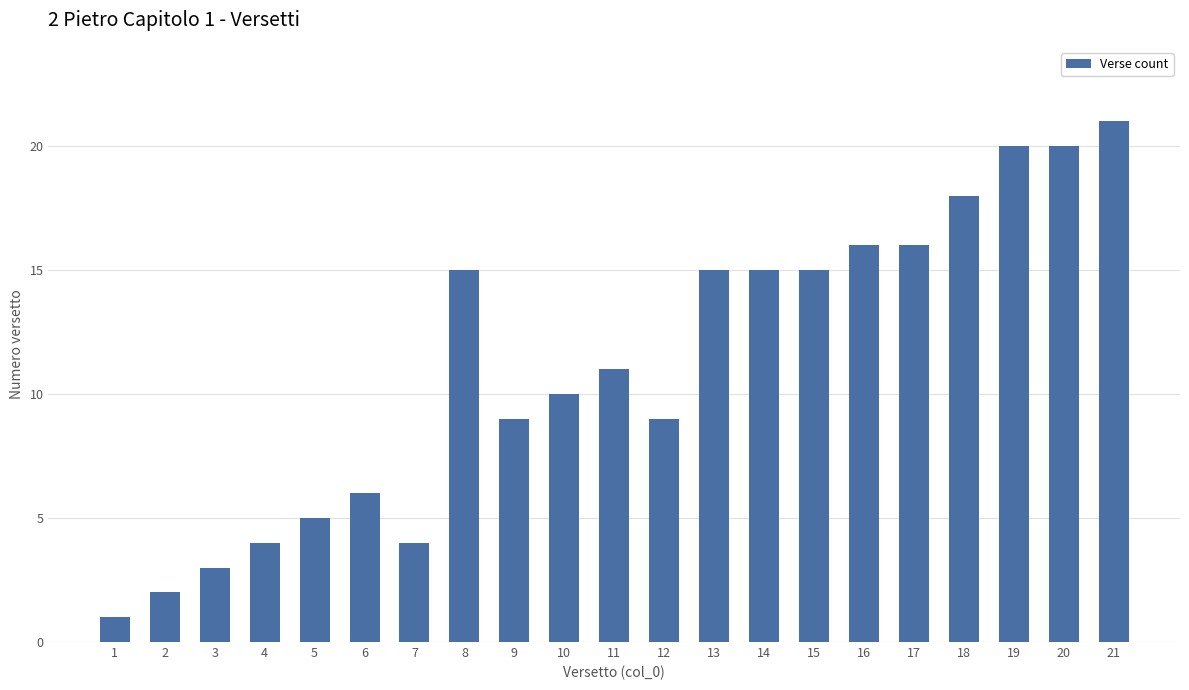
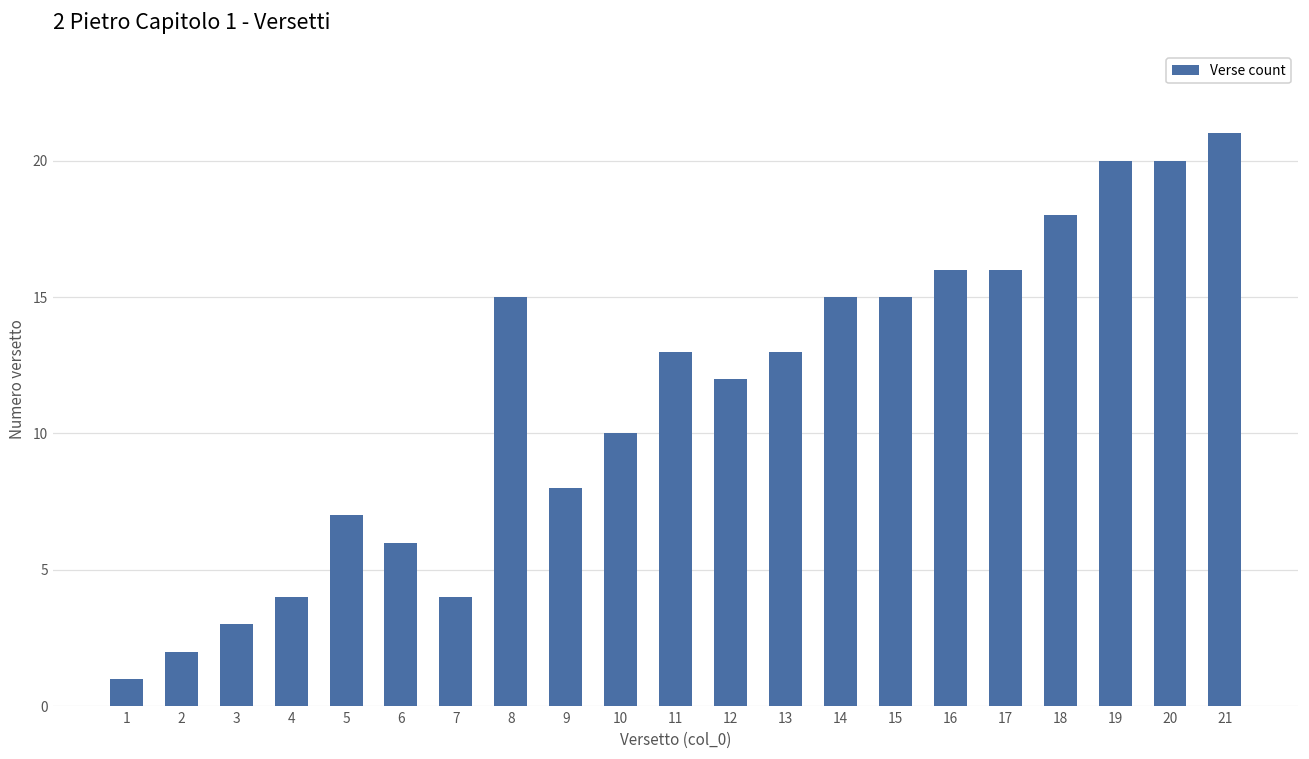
5: 5 -> 7
9: 9 -> 8
11: 11 -> 13
12: 9 -> 12
13: 15 -> 13
